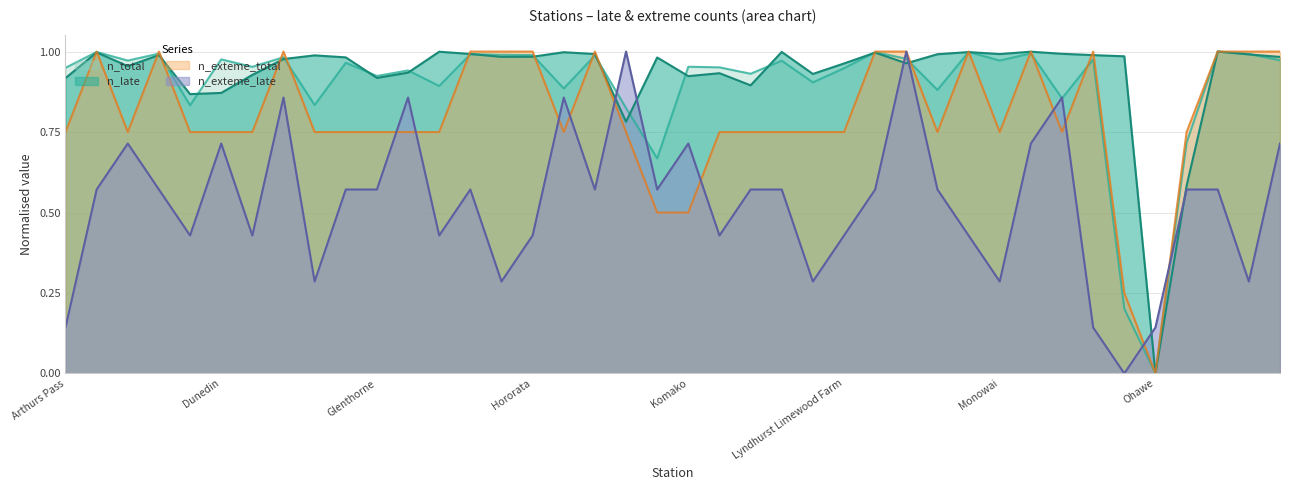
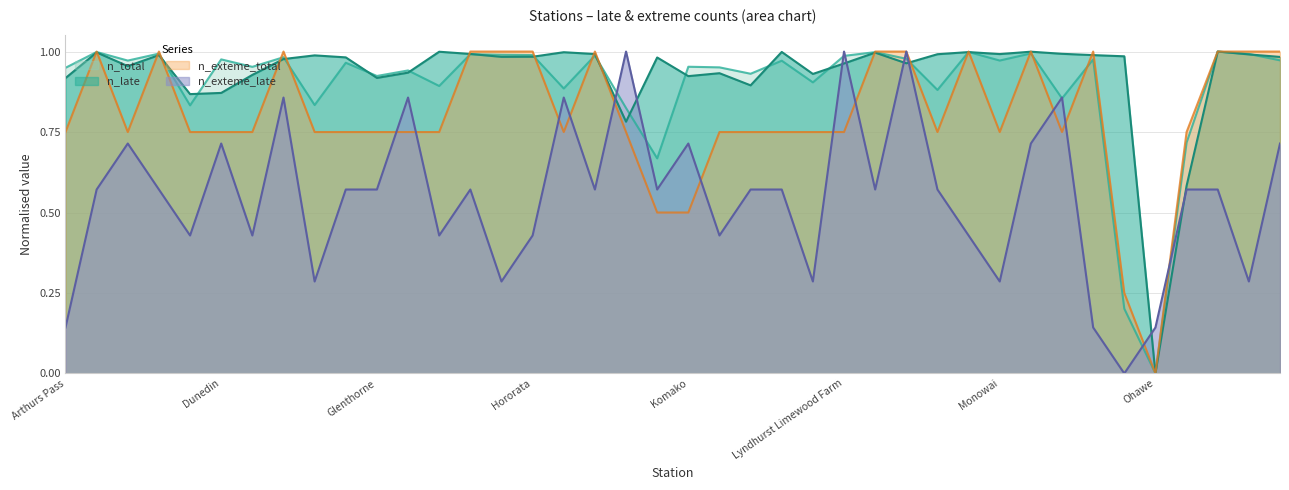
n_total, Lyndhurst Limewood Farm: 0.95 -> 0.99
n_exteme_late, Lyndhurst Limewood Farm: 0.43 -> 1.00
